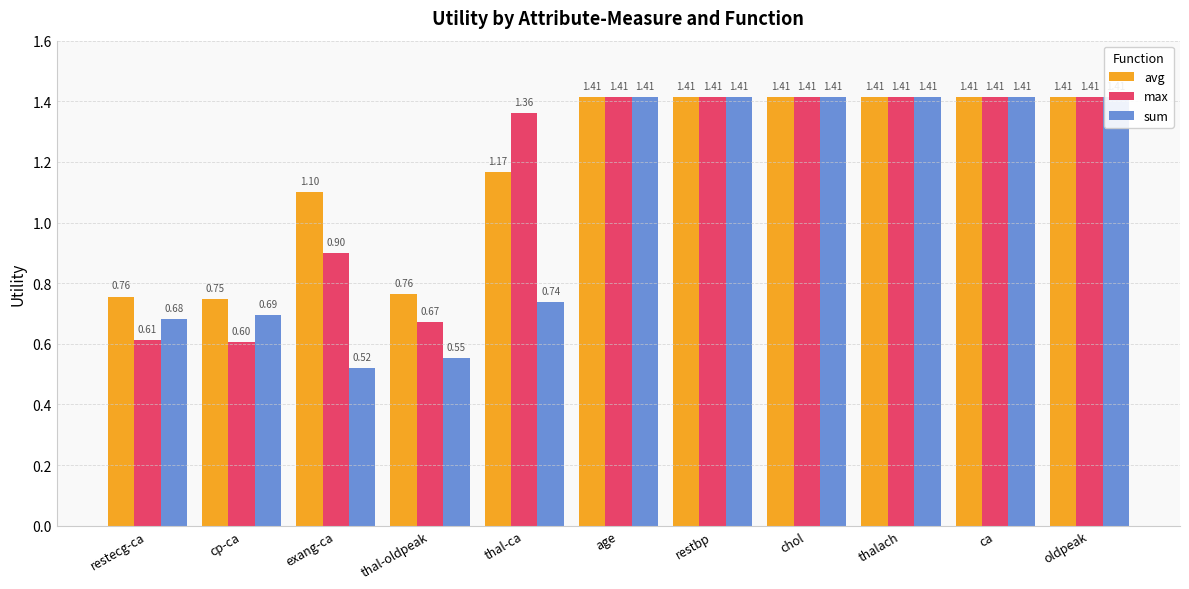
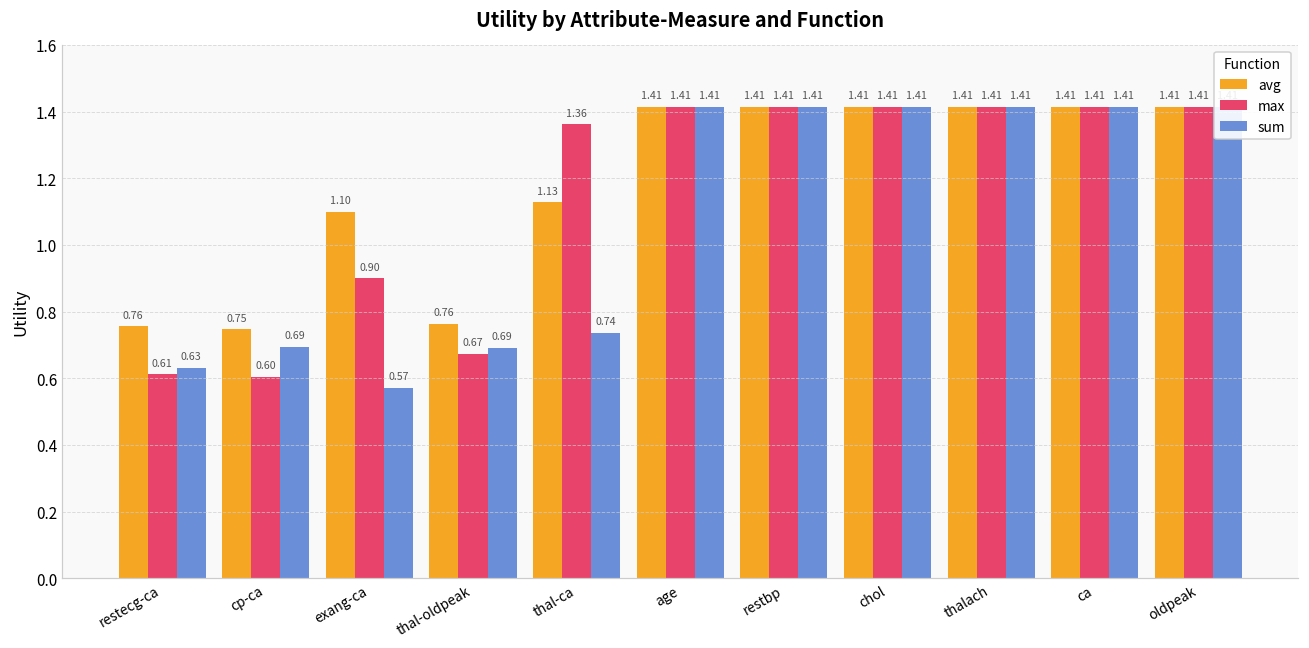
sum, restecg-ca: 0.68 -> 0.63
sum, exang-ca: 0.52 -> 0.57
sum, thal-oldpeak: 0.55 -> 0.69
avg, thal-ca: 1.17 -> 1.13
